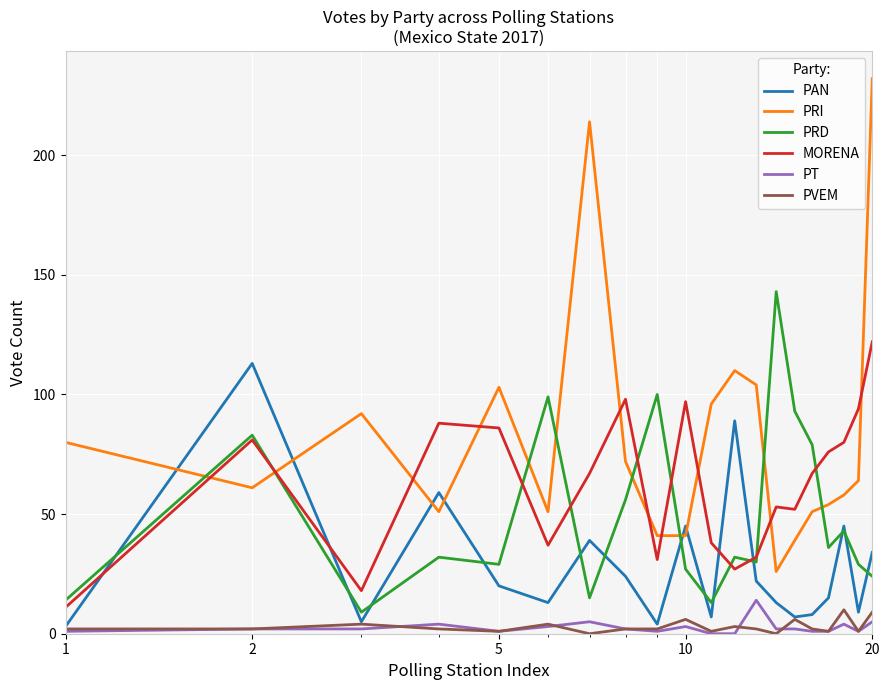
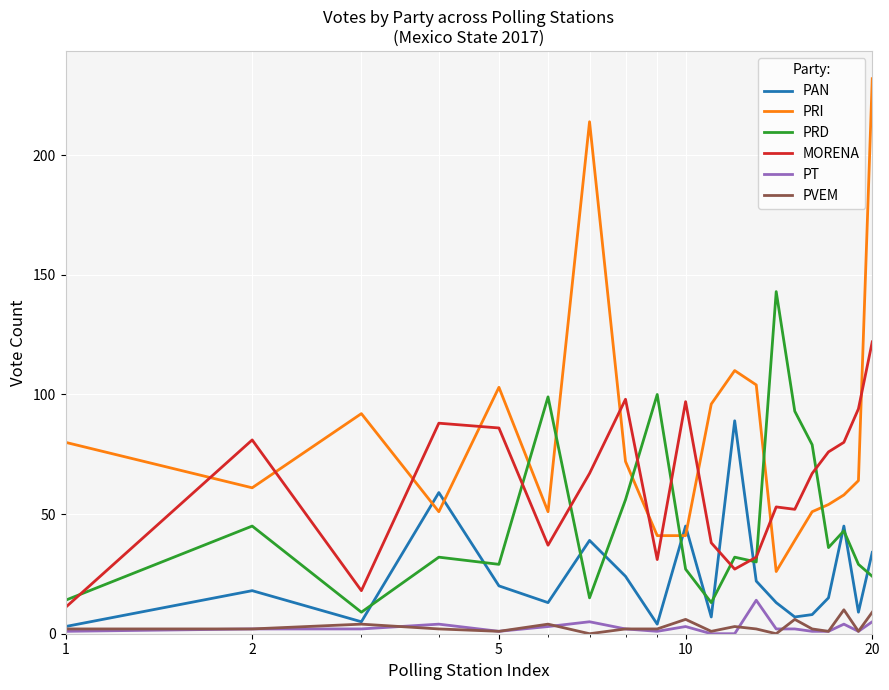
PAN, 2: 113 -> 18
PRD, 2: 83 -> 45
